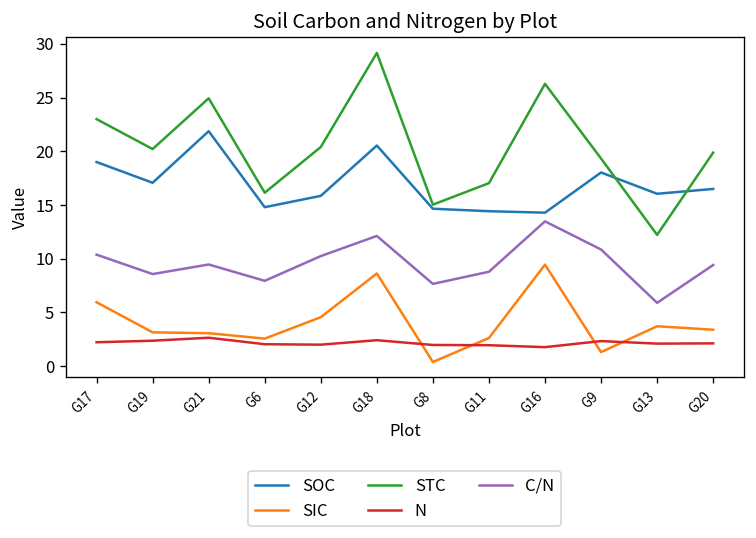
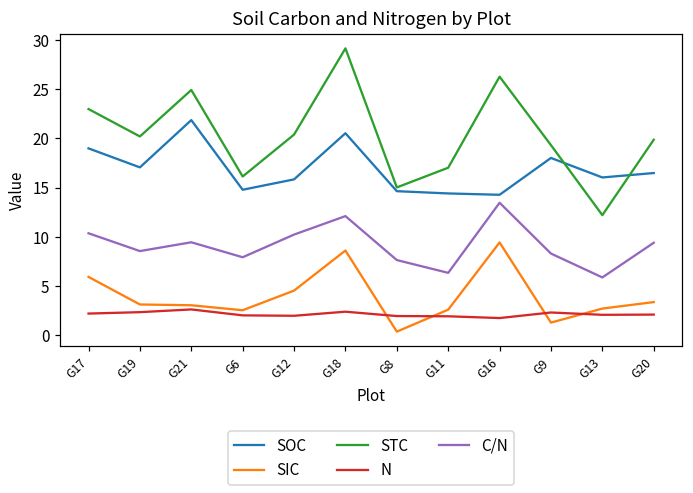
C/N, G11: 9 -> 6
C/N, G9: 11 -> 8
SIC, G13: 4 -> 3
